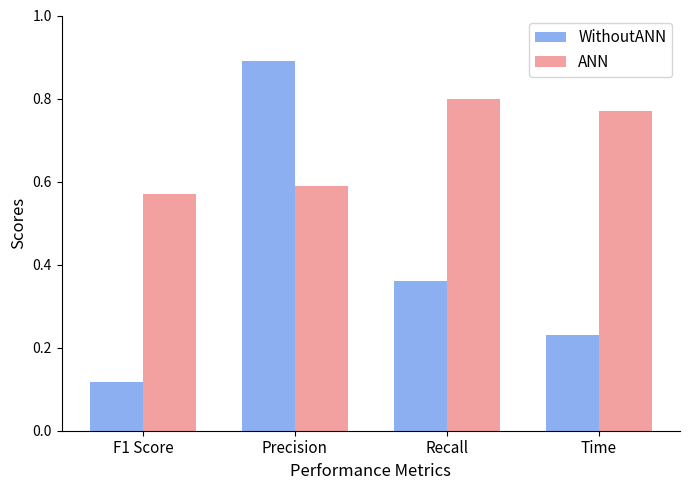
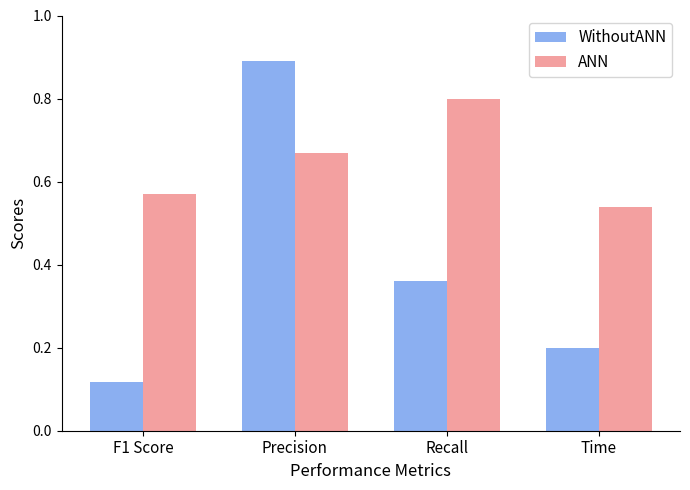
ANN, Precision: 0.59 -> 0.67
WithoutANN, Time: 0.23 -> 0.20
ANN, Time: 0.77 -> 0.54
